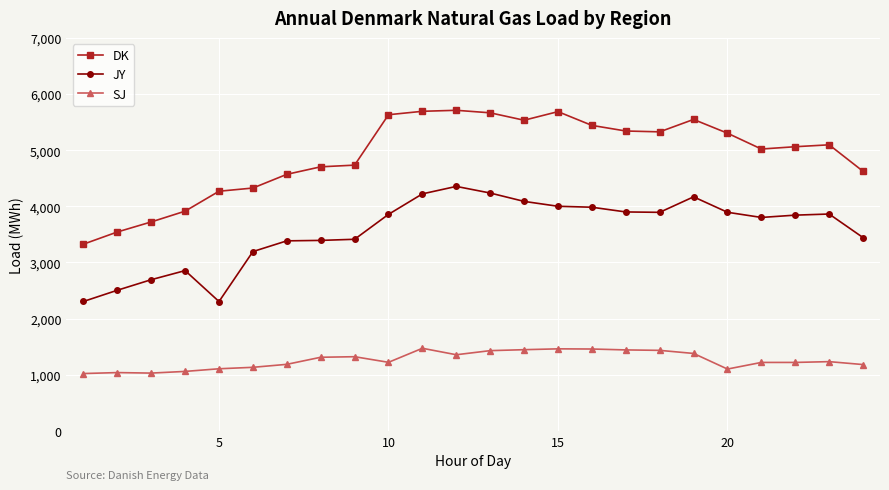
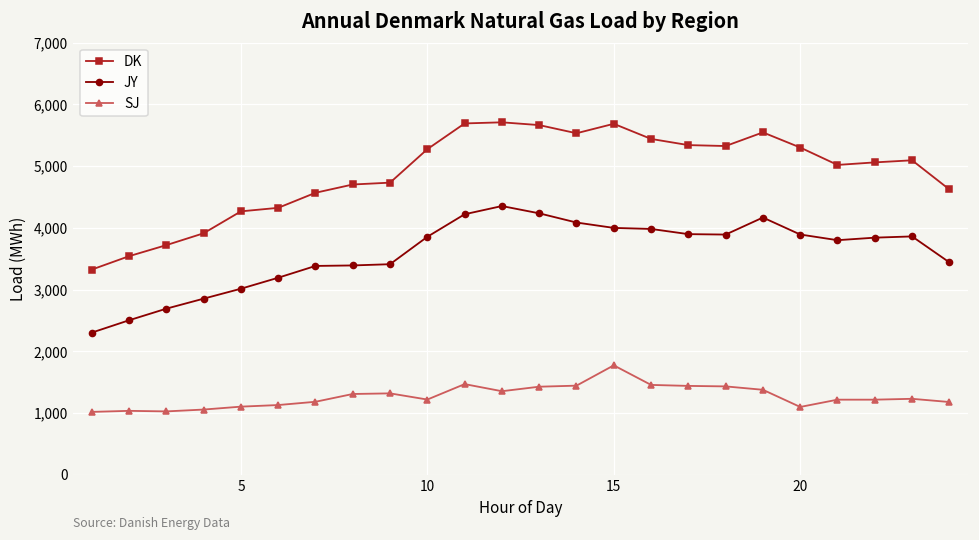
JY, 5: 2,300 -> 3,000
DK, 10: 5,600 -> 5,300
SJ, 15: 1,500 -> 1,800
